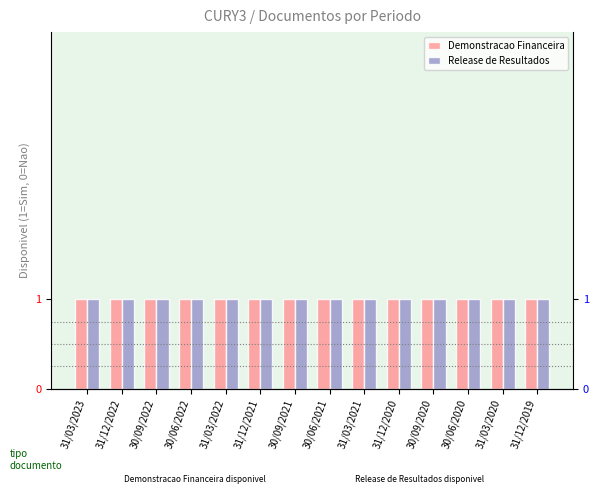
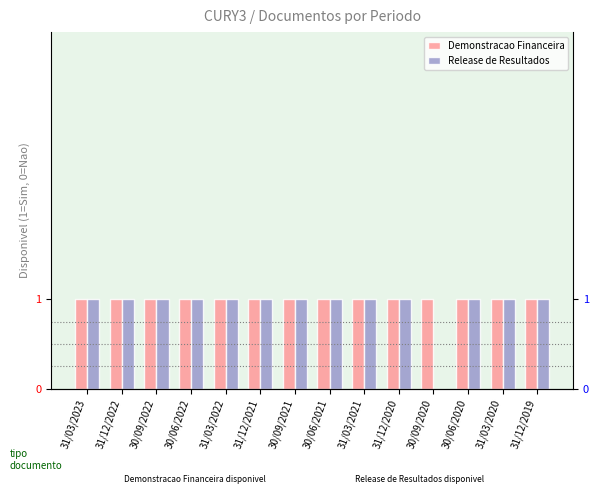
Release de Resultados, 30/09/2020: 1 -> 0
